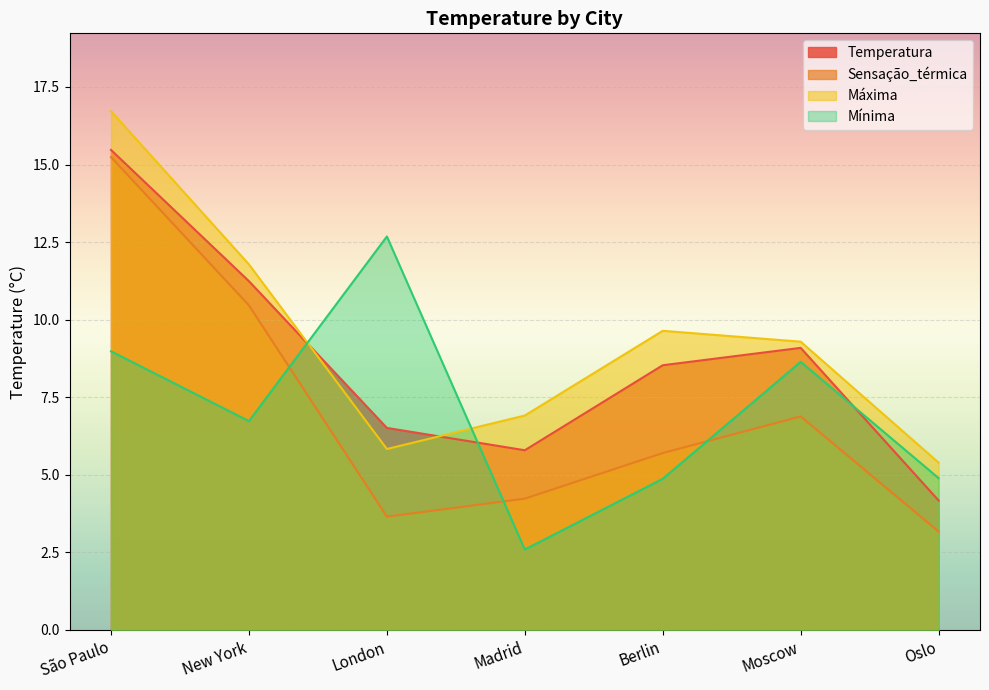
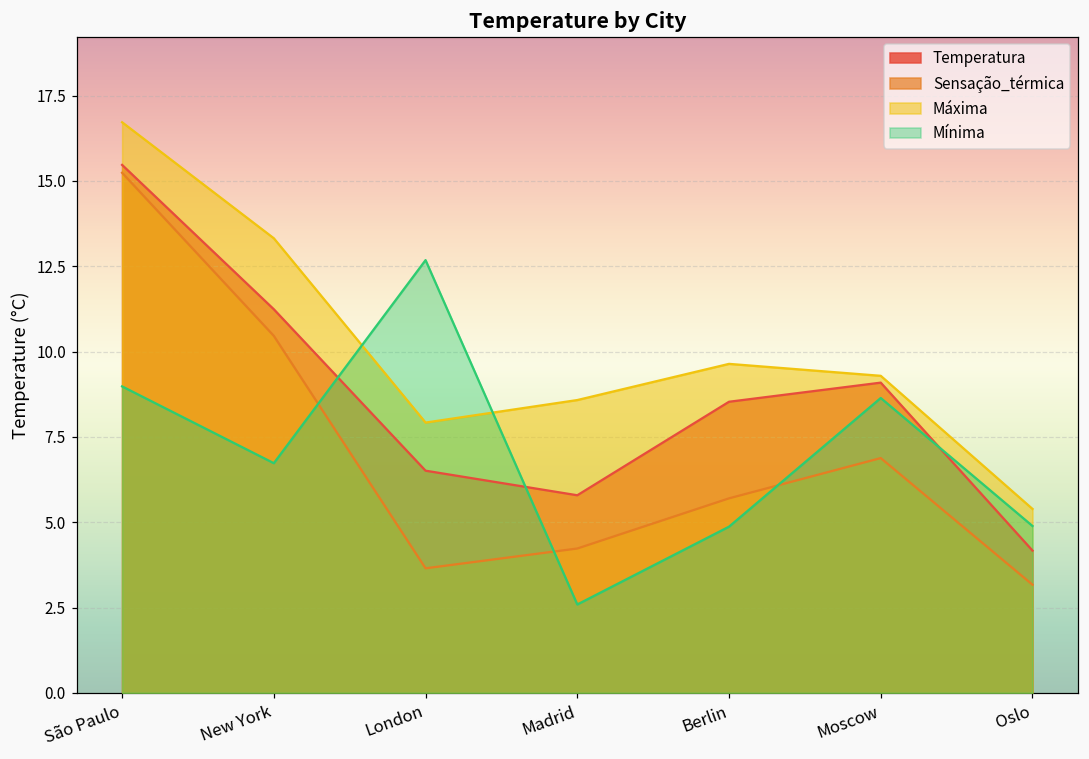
Máxima, New York: 11.8 -> 13.3
Máxima, London: 5.8 -> 7.9
Máxima, Madrid: 6.9 -> 8.6
